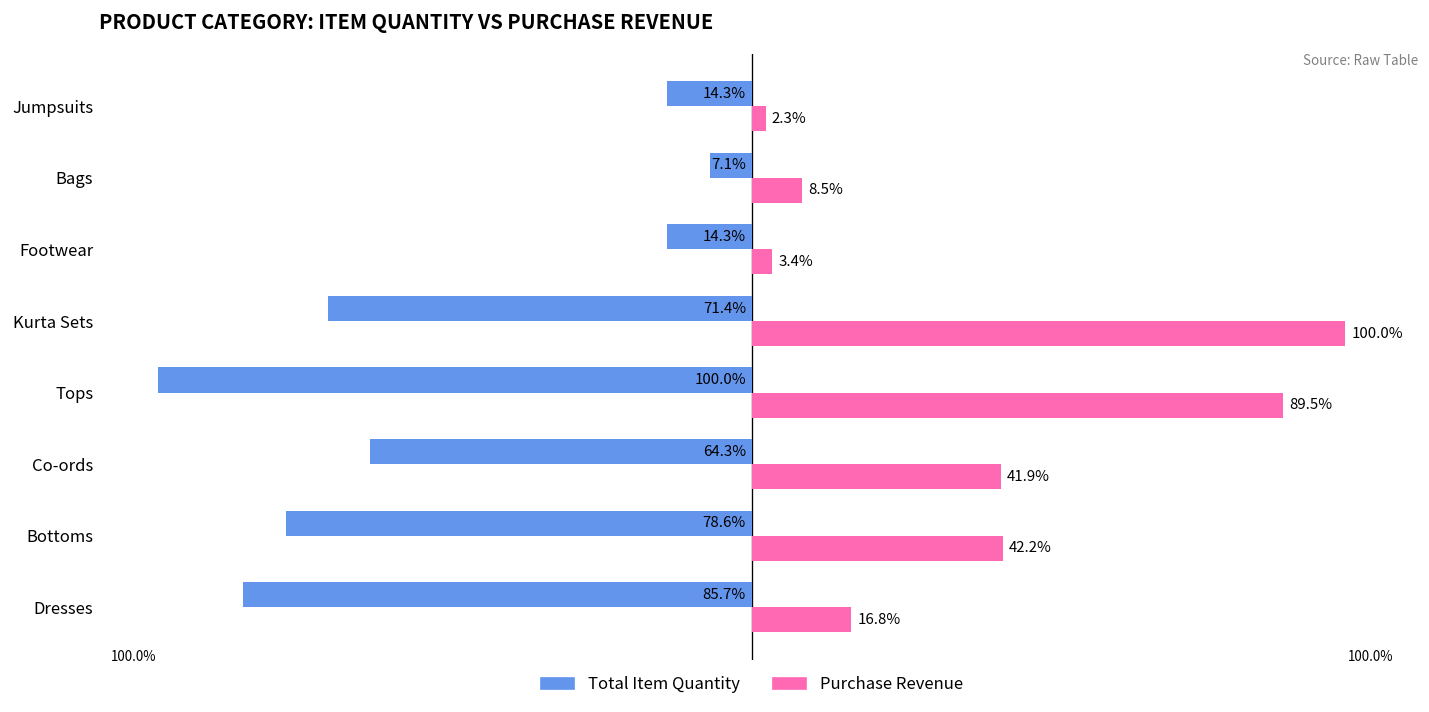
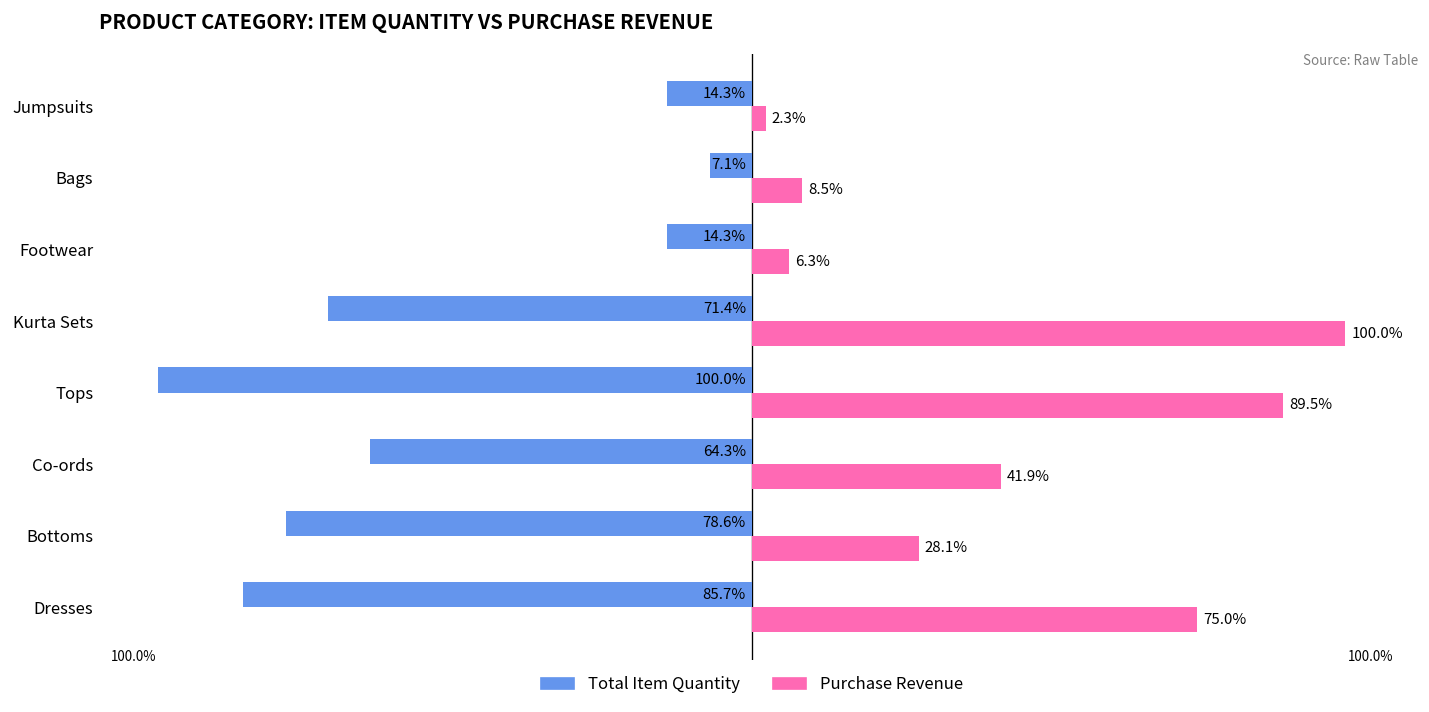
Purchase Revenue, Footwear: 3.4% -> 6.3%
Purchase Revenue, Bottoms: 42.2% -> 28.1%
Purchase Revenue, Dresses: 16.8% -> 75.0%
